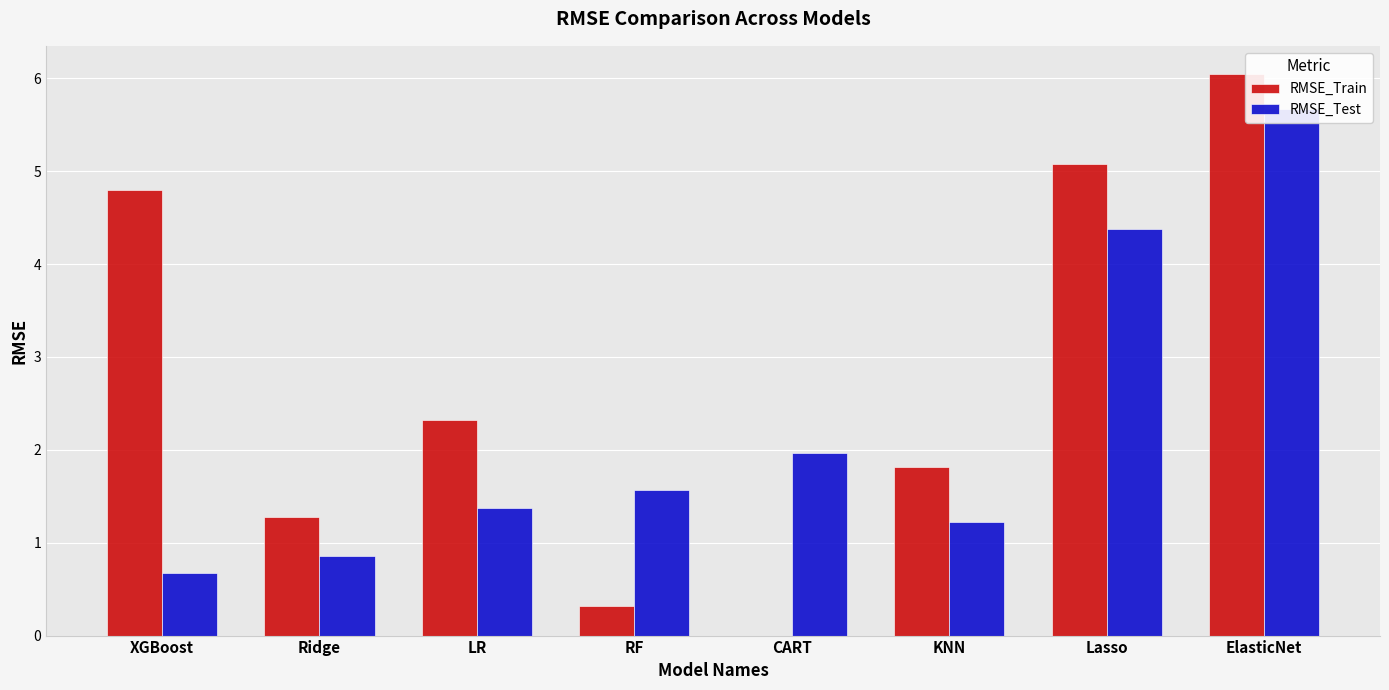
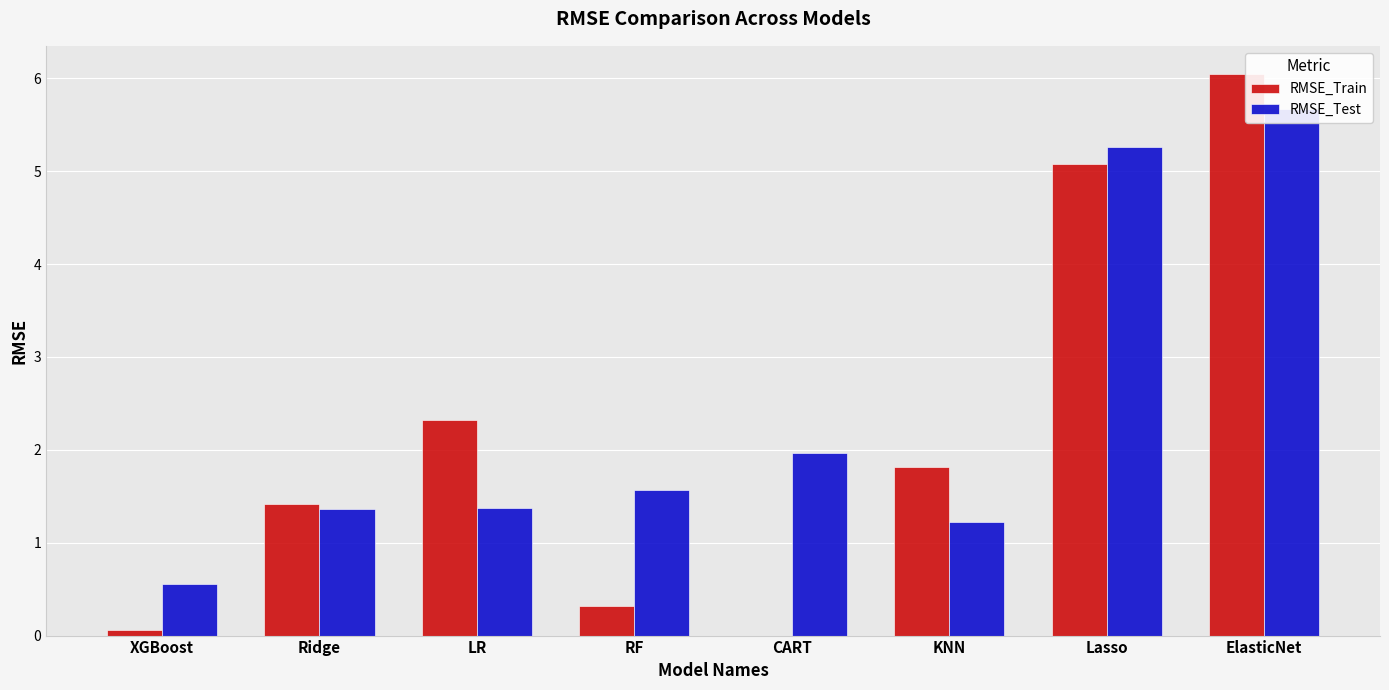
RMSE_Train, XGBoost: 4.8 -> 0.1
RMSE_Test, XGBoost: 0.7 -> 0.6
RMSE_Train, Ridge: 1.3 -> 1.4
RMSE_Test, Ridge: 0.9 -> 1.4
RMSE_Test, Lasso: 4.4 -> 5.3
